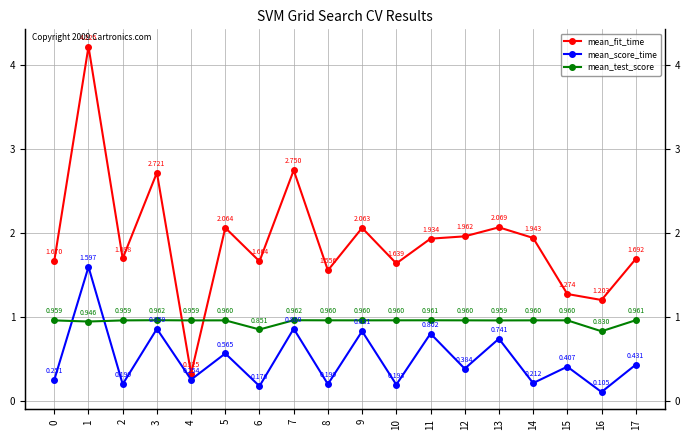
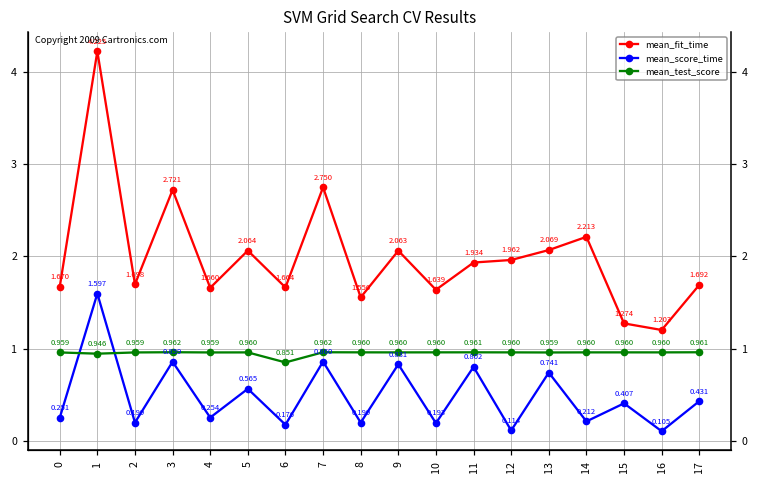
mean_fit_time, 4: 0.325 -> 1.660
mean_score_time, 12: 0.384 -> 0.114
mean_fit_time, 14: 1.943 -> 2.213
mean_test_score, 16: 0.830 -> 0.960
